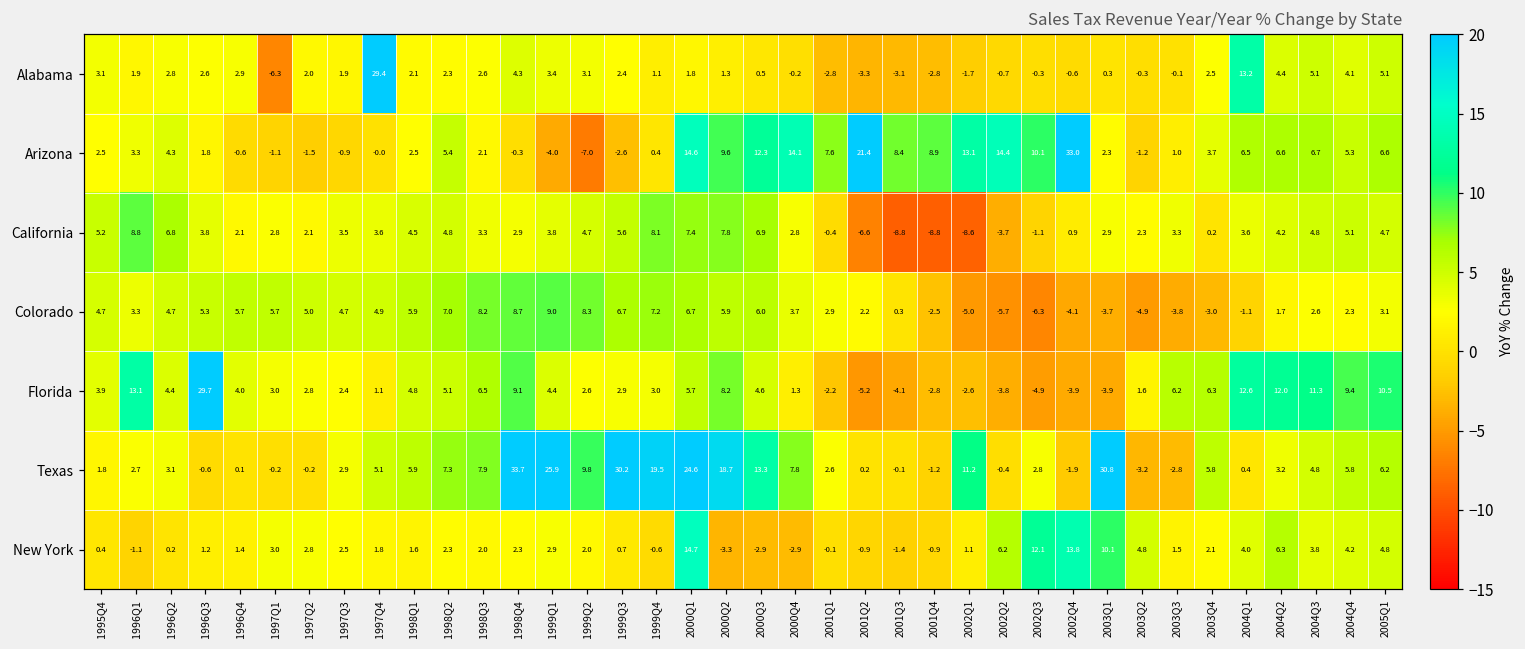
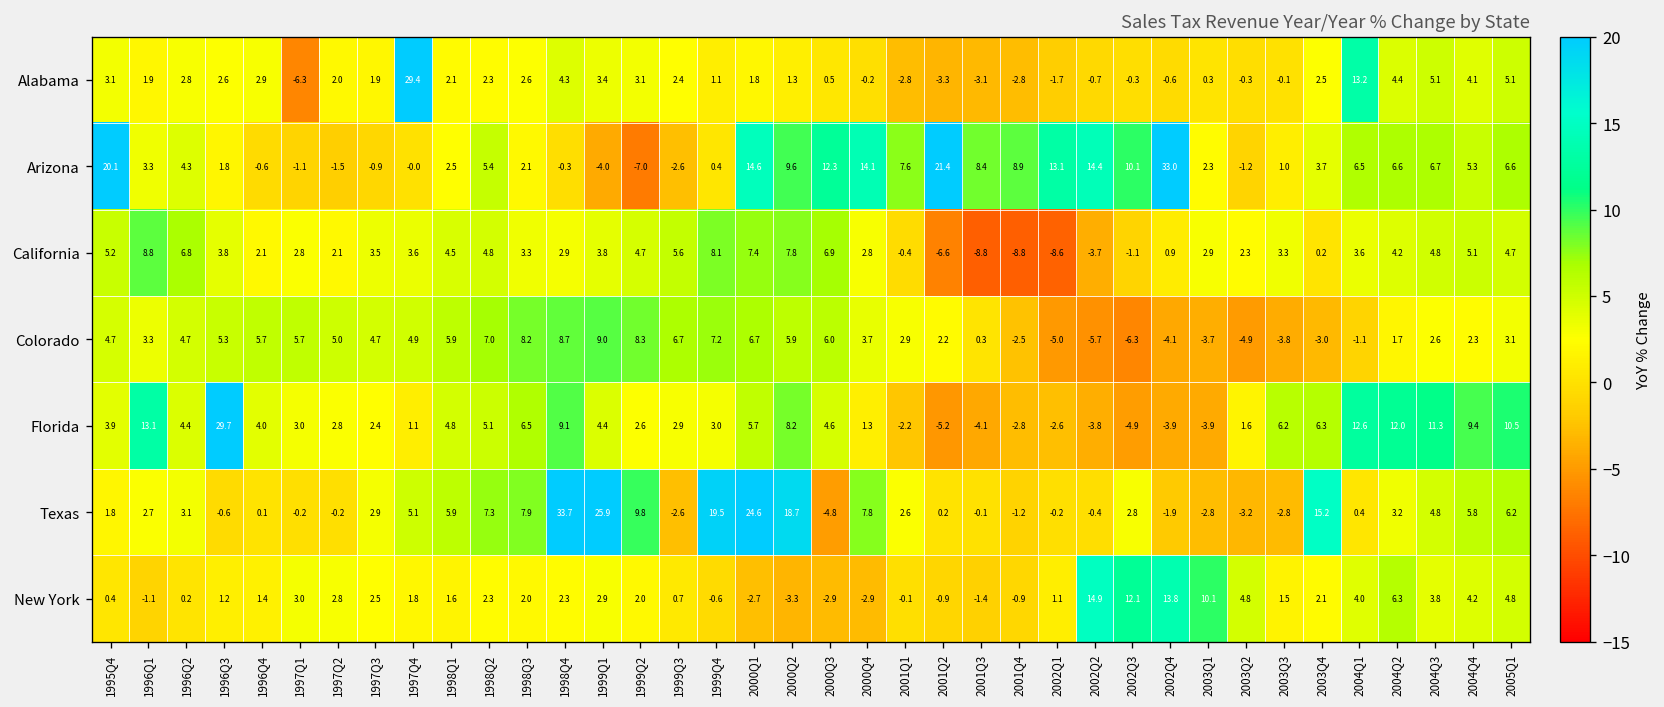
Arizona, 1995Q4: 2.5 -> 20.1
Texas, 1999Q3: 30.2 -> -2.6
Texas, 2000Q3: 13.3 -> -4.8
Texas, 2002Q1: 11.2 -> -0.2
Texas, 2003Q1: 30.8 -> -2.8
Texas, 2003Q4: 5.8 -> 15.2
New York, 2000Q1: 14.7 -> -2.7
New York, 2002Q2: 6.2 -> 14.9
